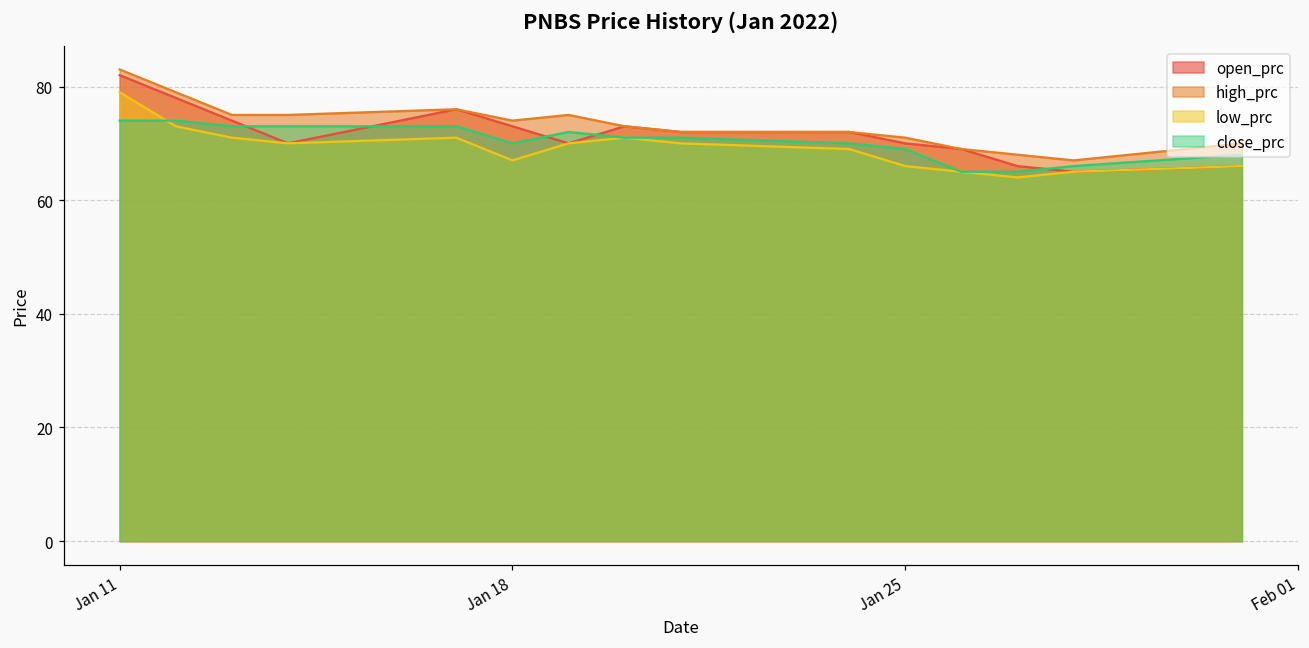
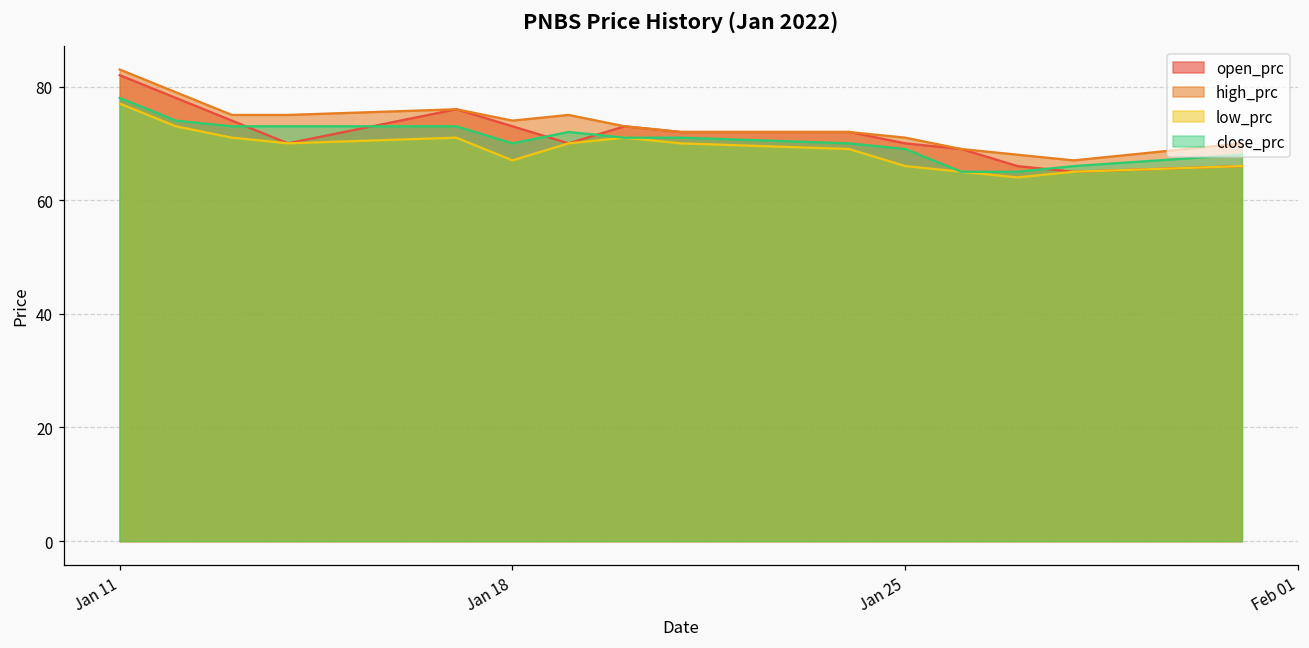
low_prc, Jan 11: 79 -> 77
close_prc, Jan 11: 74 -> 78
